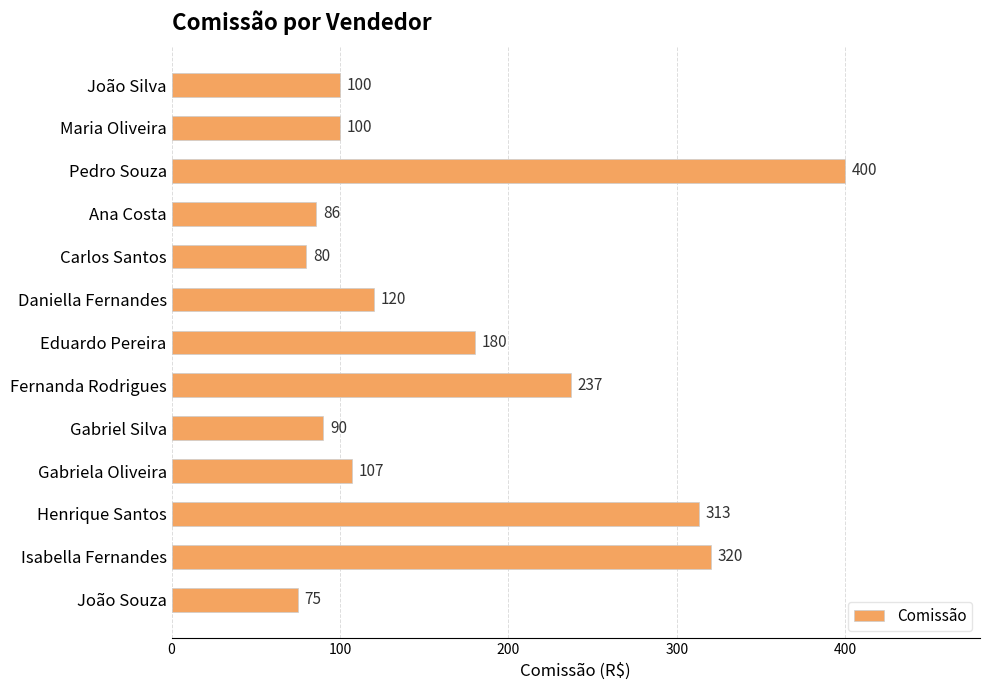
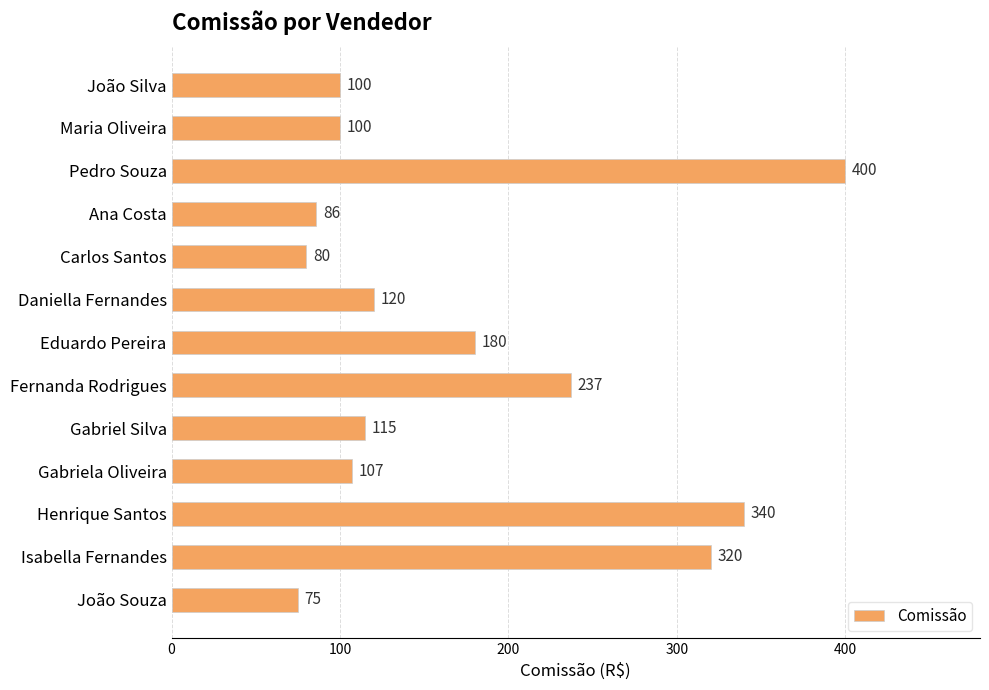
Gabriel Silva: 90 -> 115
Henrique Santos: 313 -> 340
